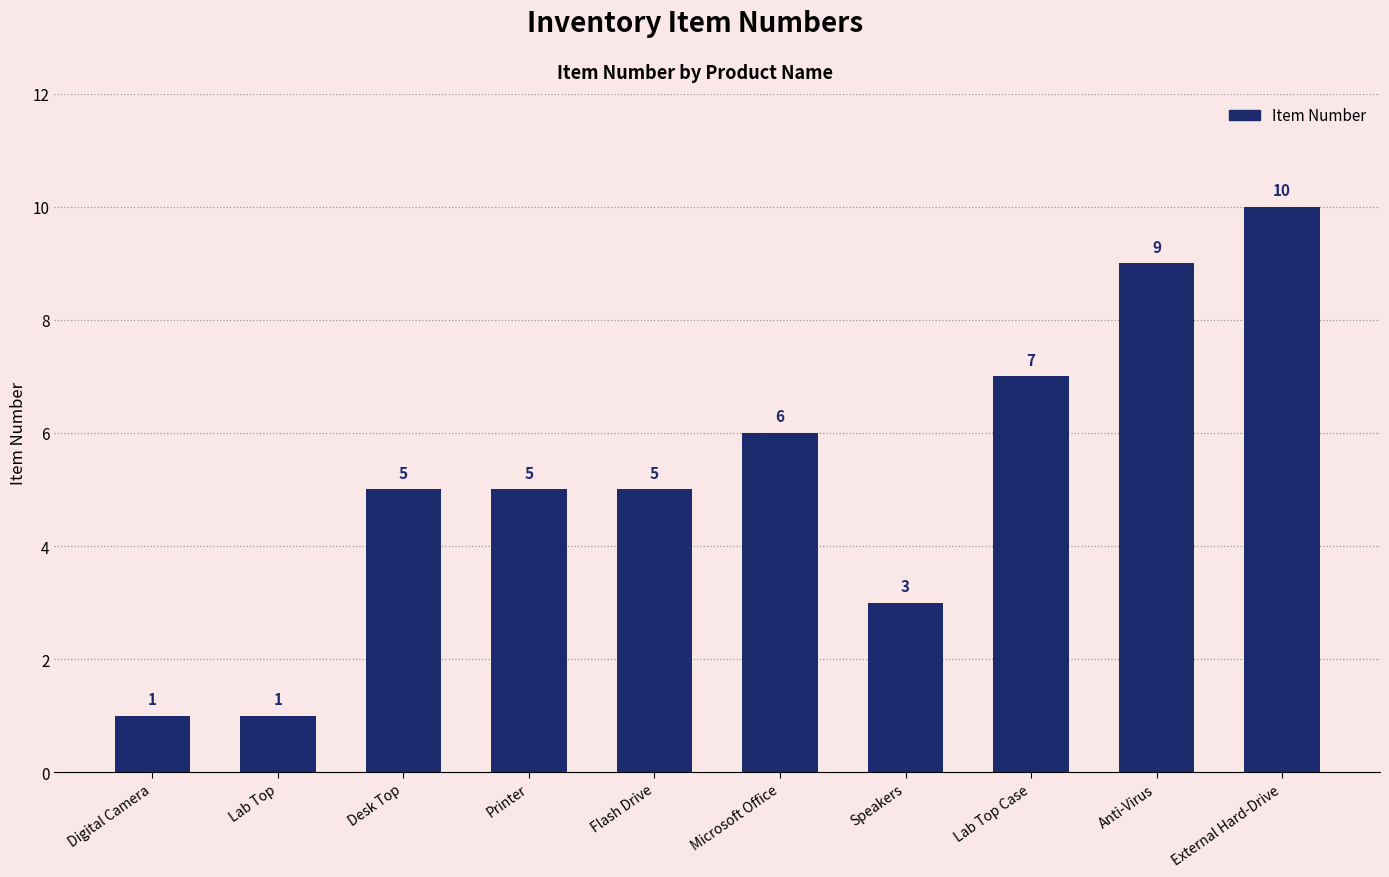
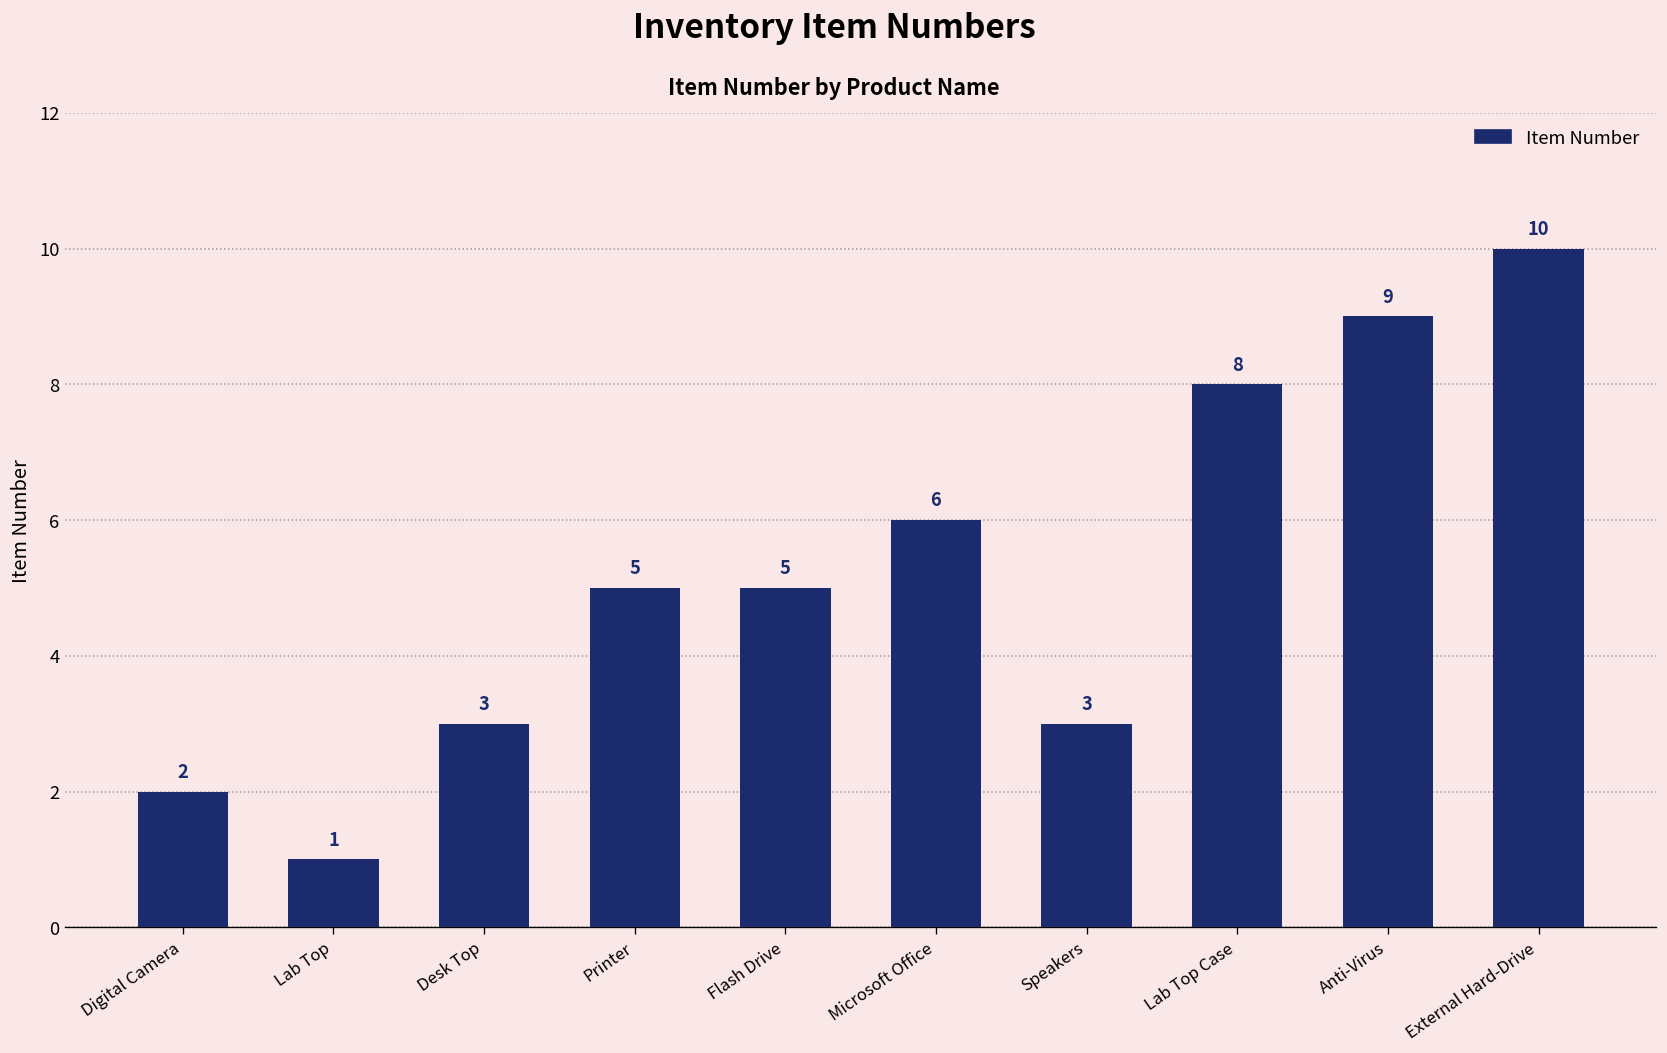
Digital Camera: 1 -> 2
Desk Top: 5 -> 3
Lab Top Case: 7 -> 8
